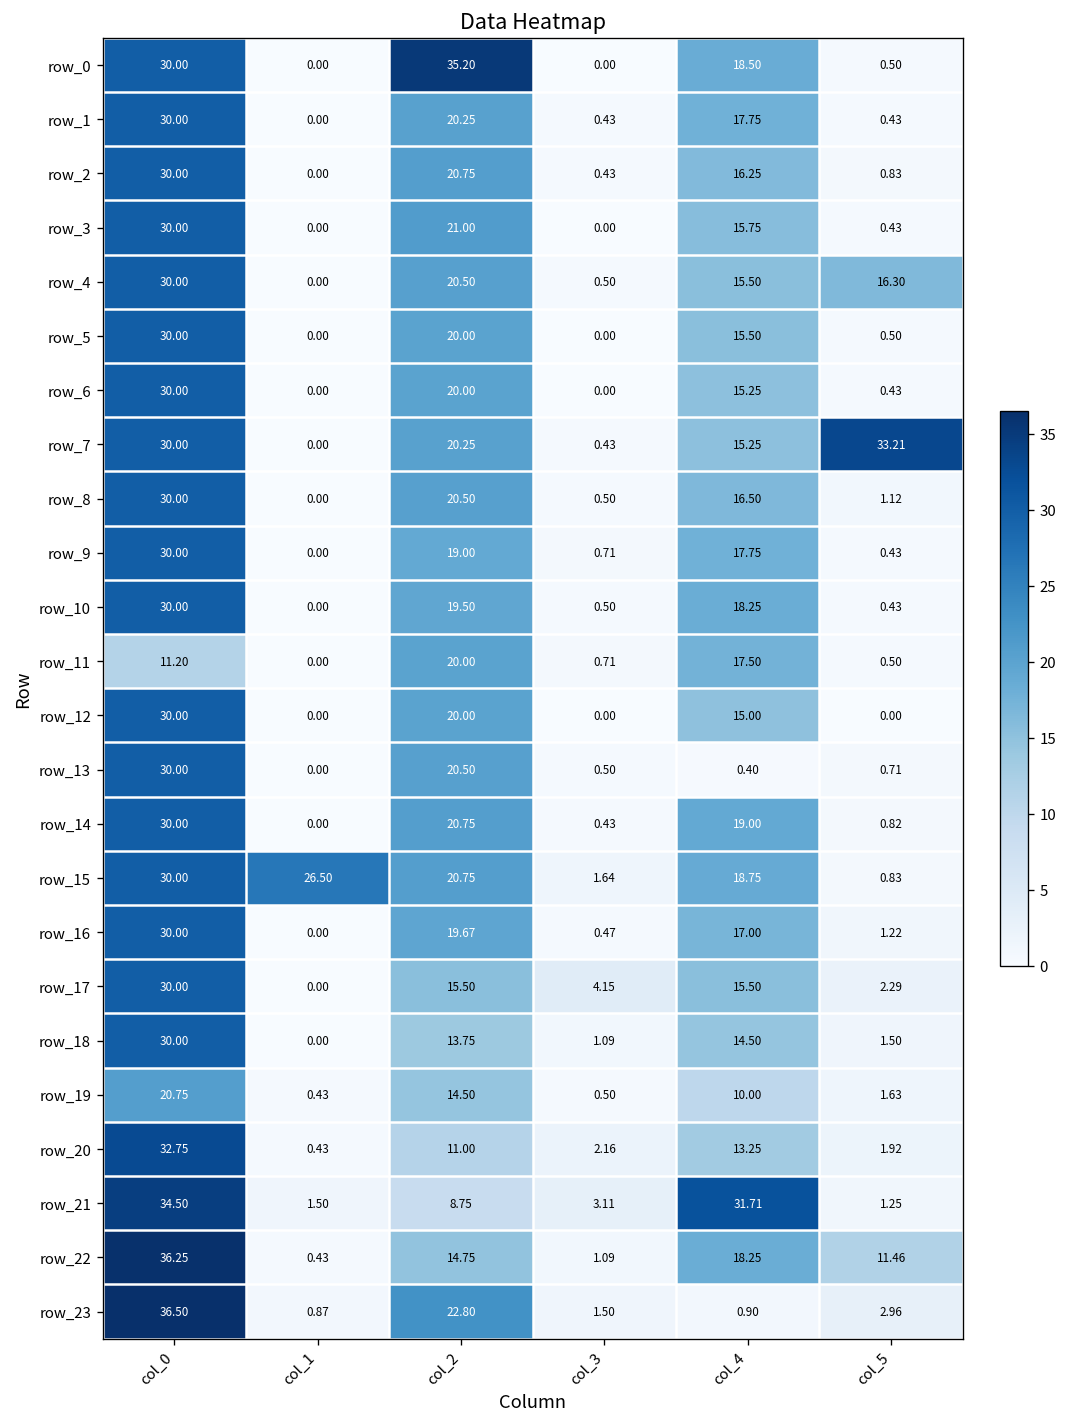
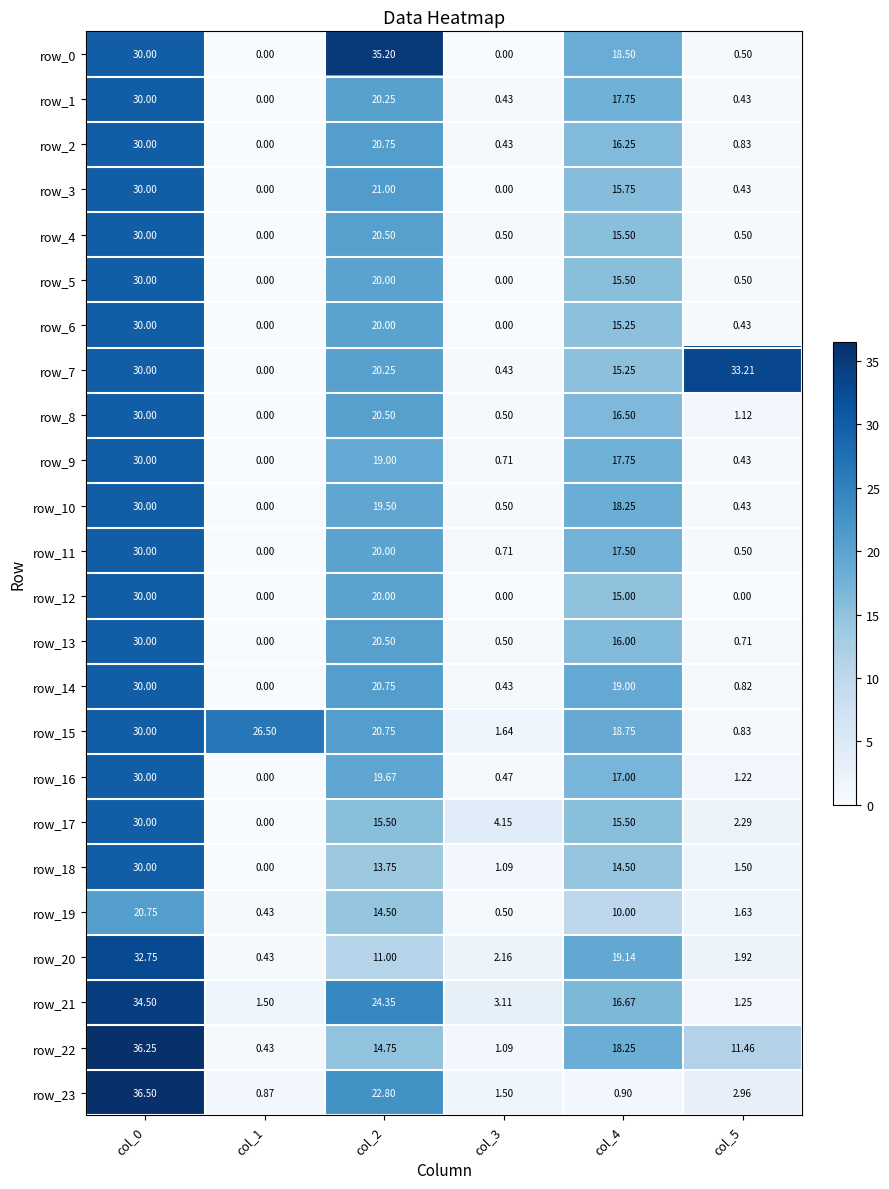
row_4, col_5: 16.30 -> 0.50
row_11, col_0: 11.20 -> 30.00
row_13, col_4: 0.40 -> 16.00
row_20, col_4: 13.25 -> 19.14
row_21, col_2: 8.75 -> 24.35
row_21, col_4: 31.71 -> 16.67
